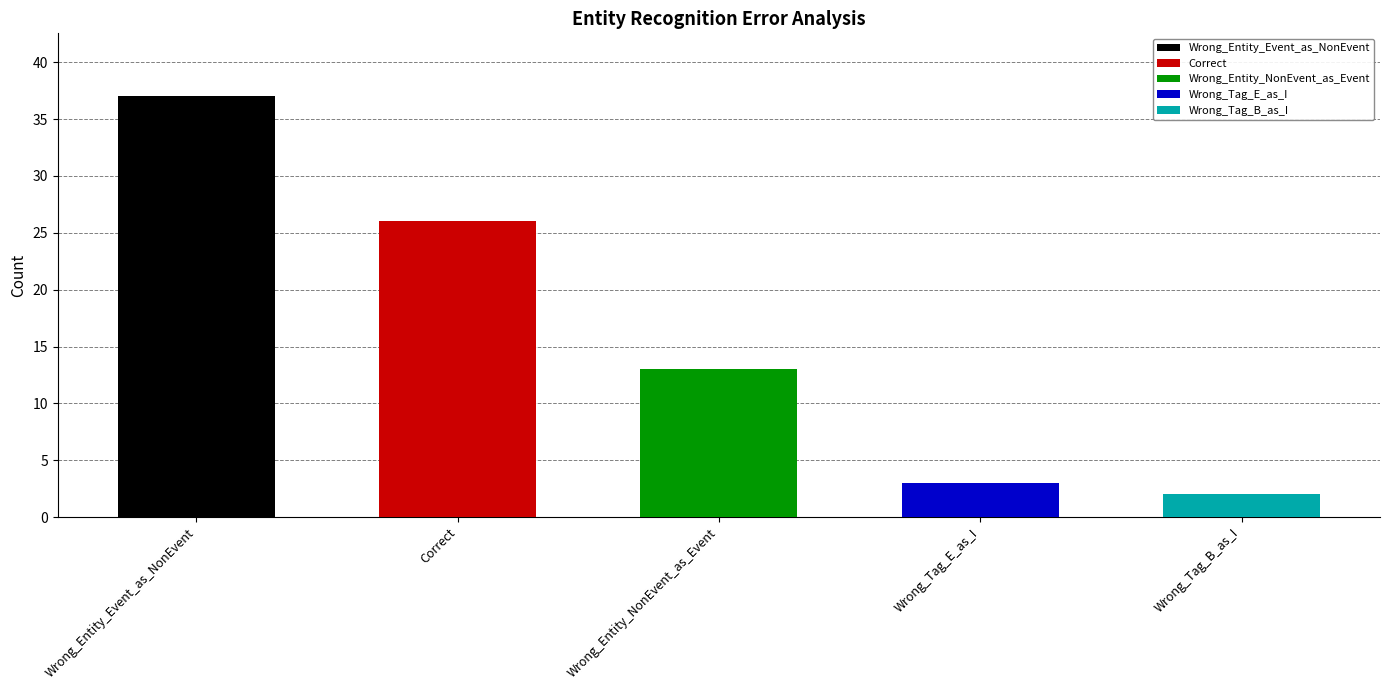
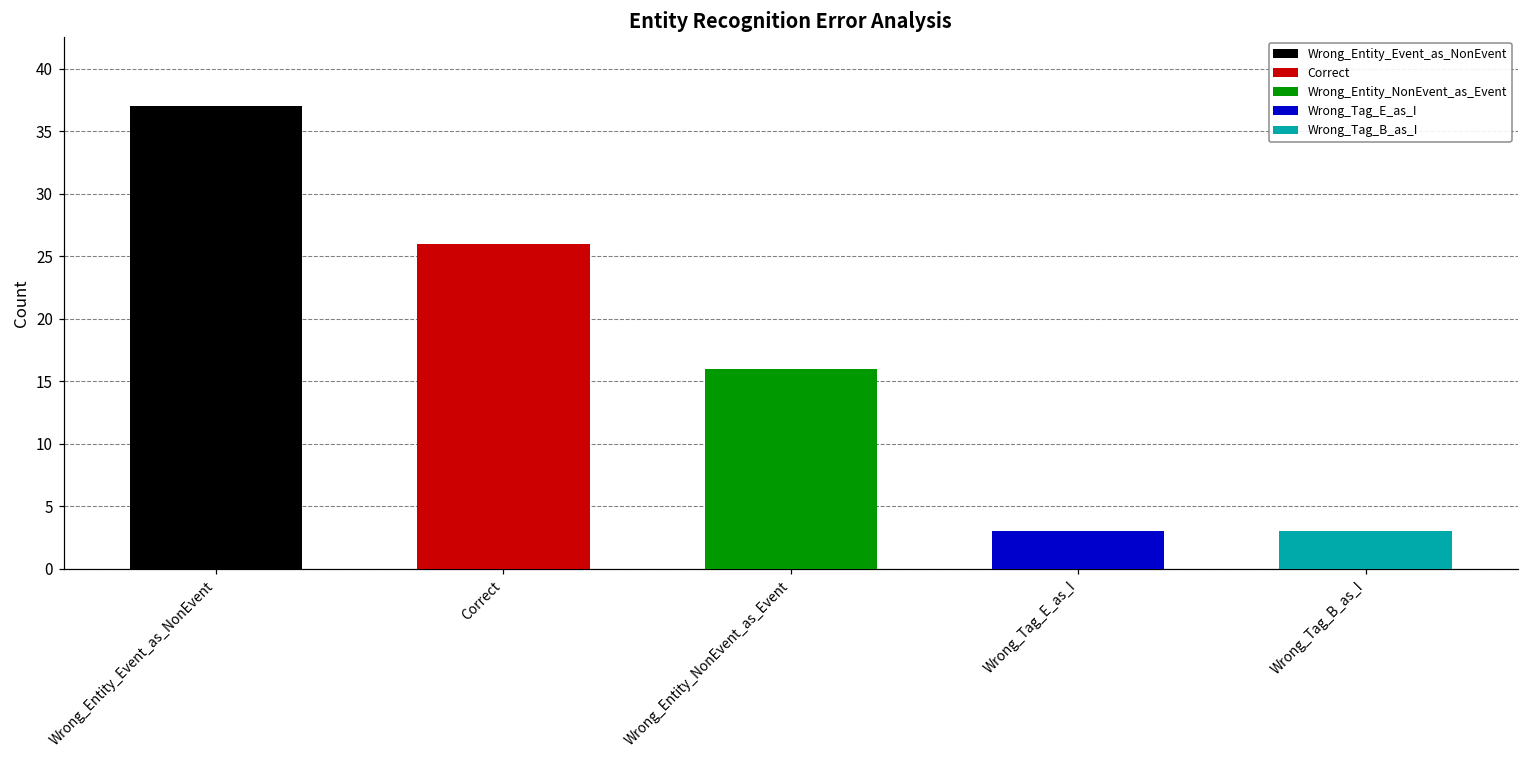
Wrong_Entity_NonEvent_as_Event: 13 -> 16
Wrong_Tag_B_as_I: 2 -> 3
